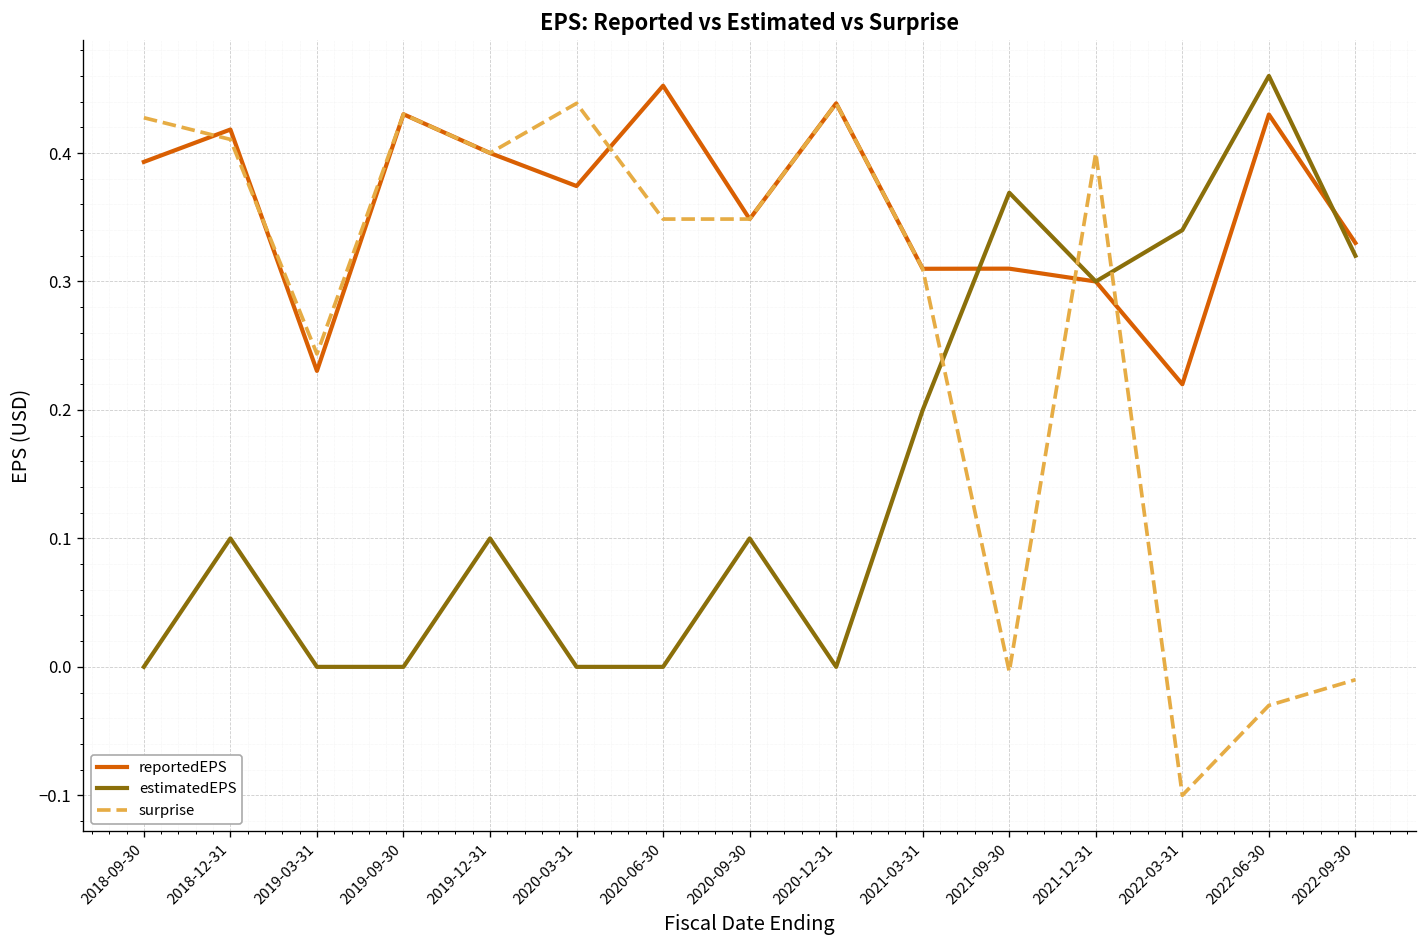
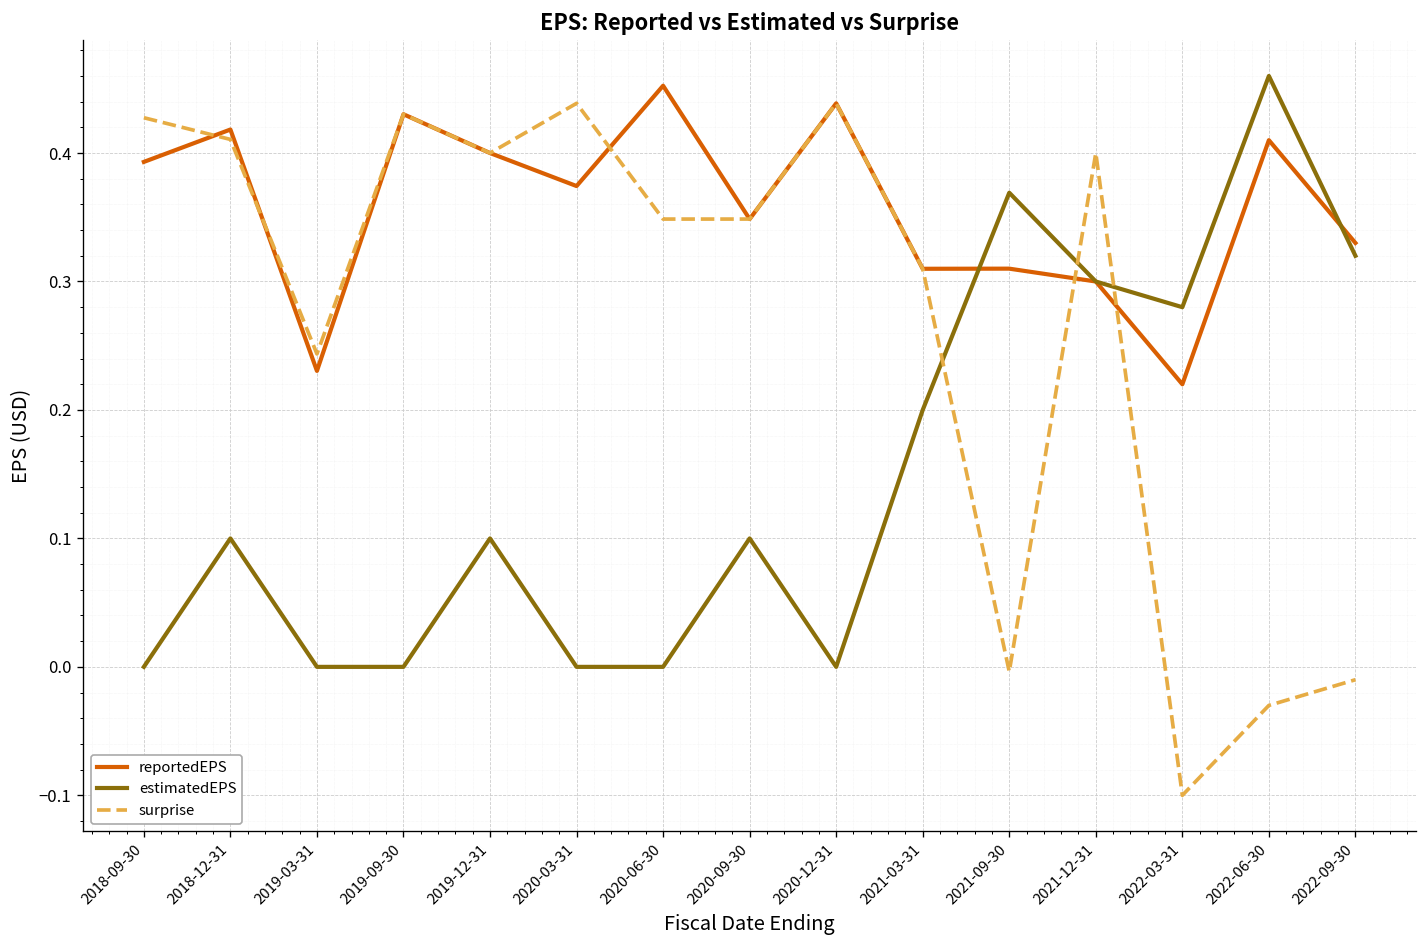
estimatedEPS, 2022-03-31: 0.34 -> 0.28
reportedEPS, 2022-06-30: 0.43 -> 0.41
